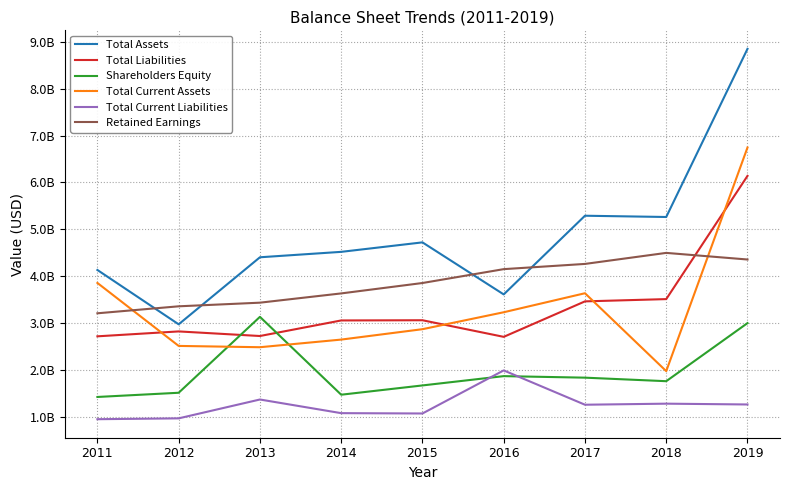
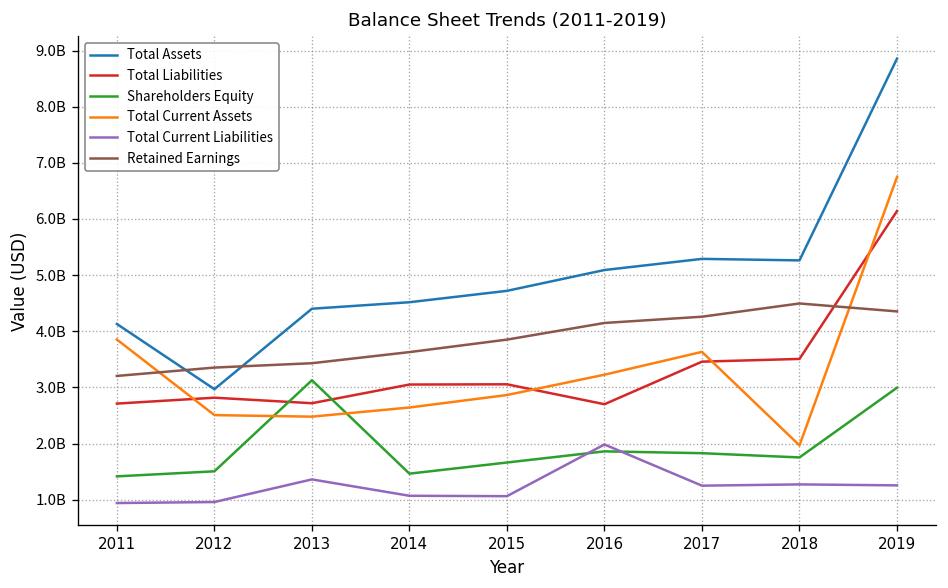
Total Assets, 2016: 3600000000 -> 5100000000
